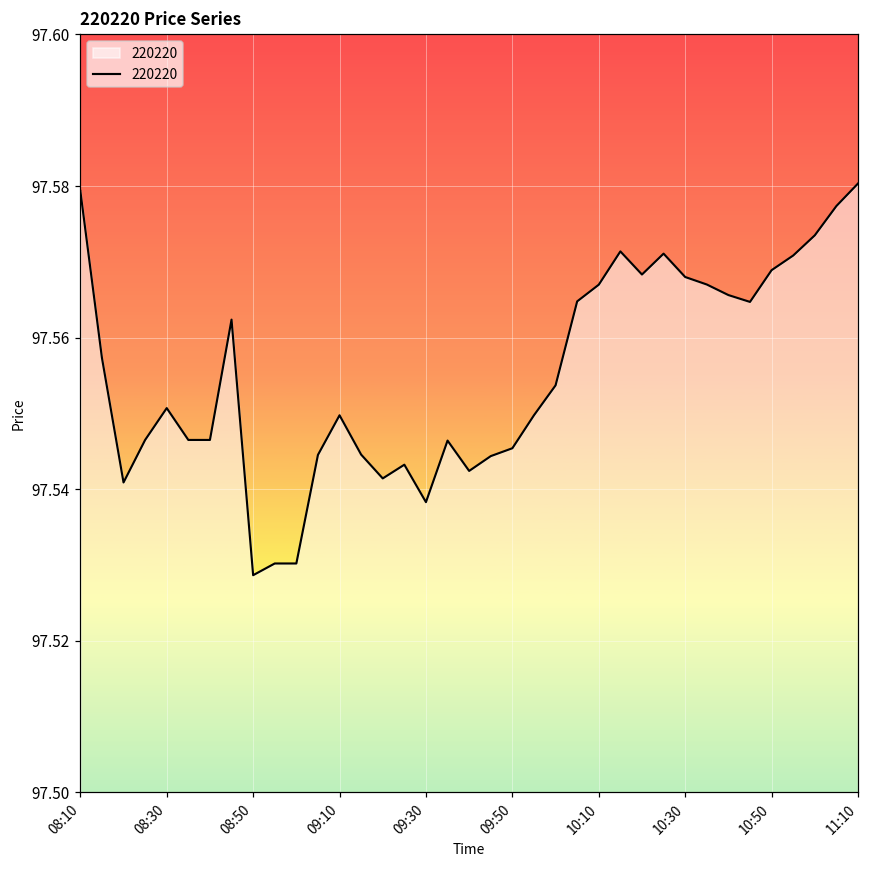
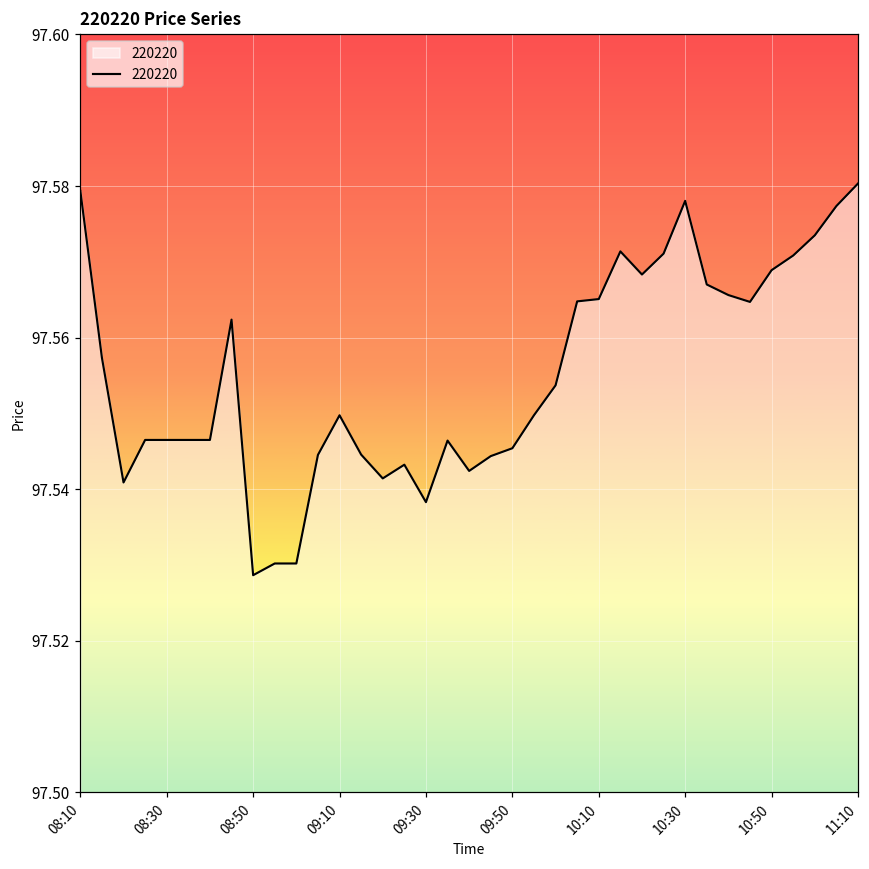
08:30: 97.551 -> 97.547
10:10: 97.567 -> 97.565
10:30: 97.568 -> 97.578
